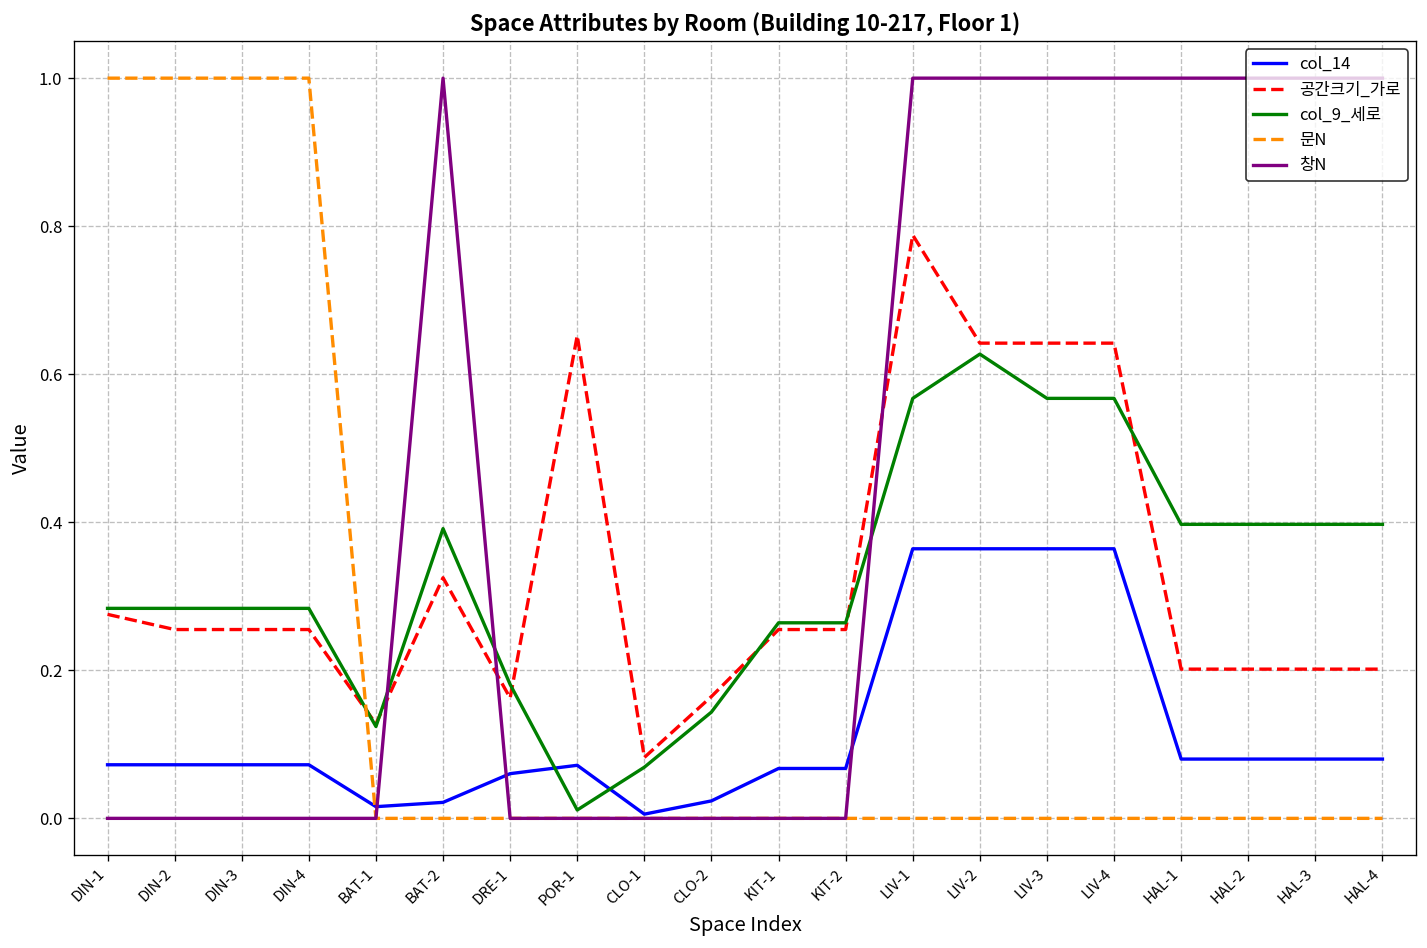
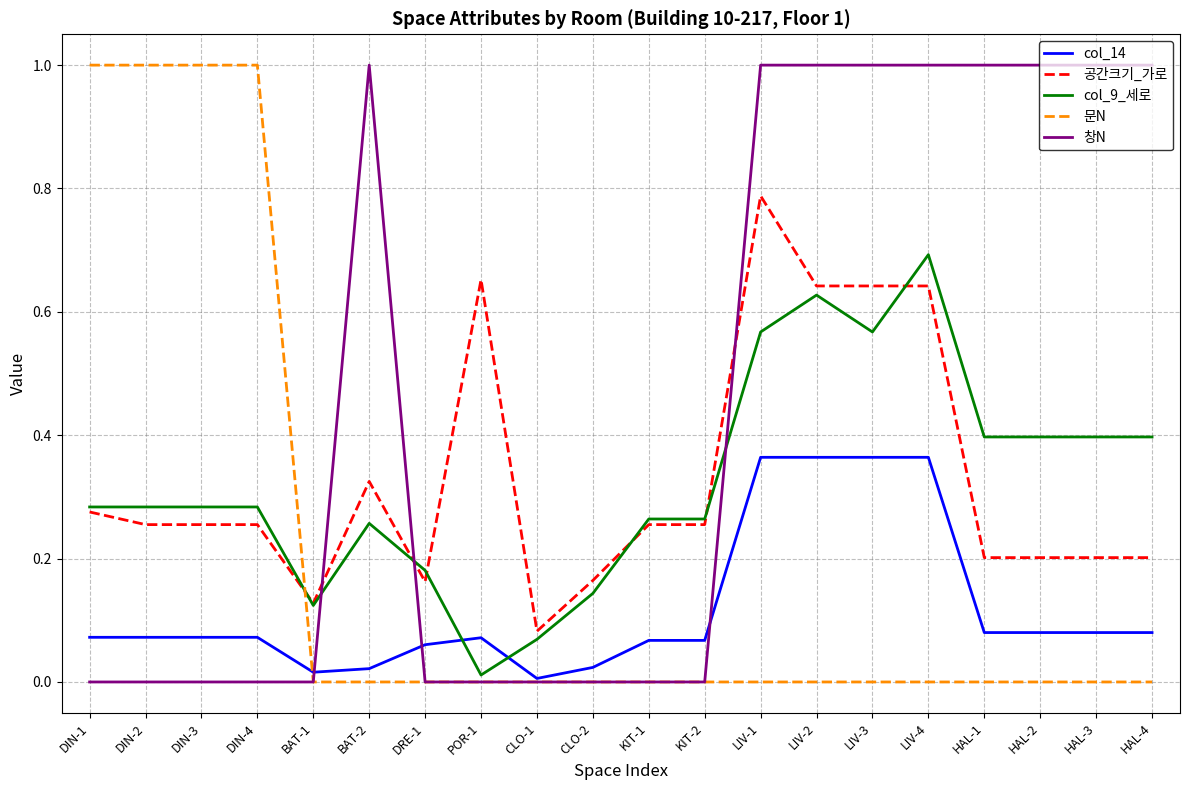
col_9_세로, BAT-2: 0.39 -> 0.26
col_9_세로, LIV-4: 0.57 -> 0.69
